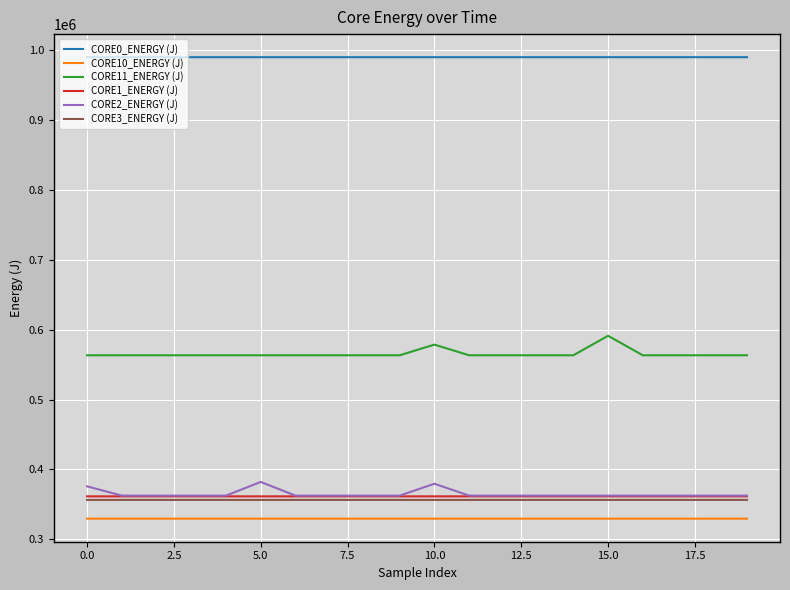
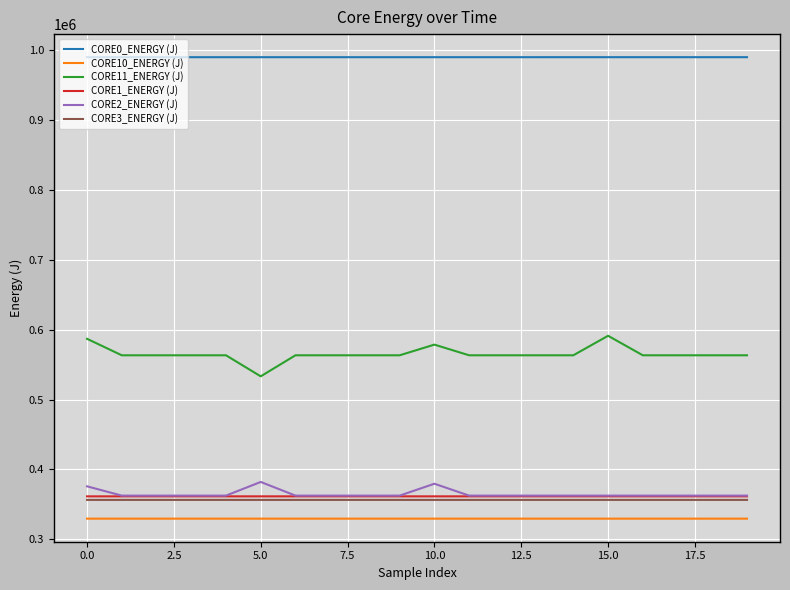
CORE11_ENERGY (J), 0.0: 560000 -> 590000
CORE11_ENERGY (J), 5.0: 560000 -> 530000
